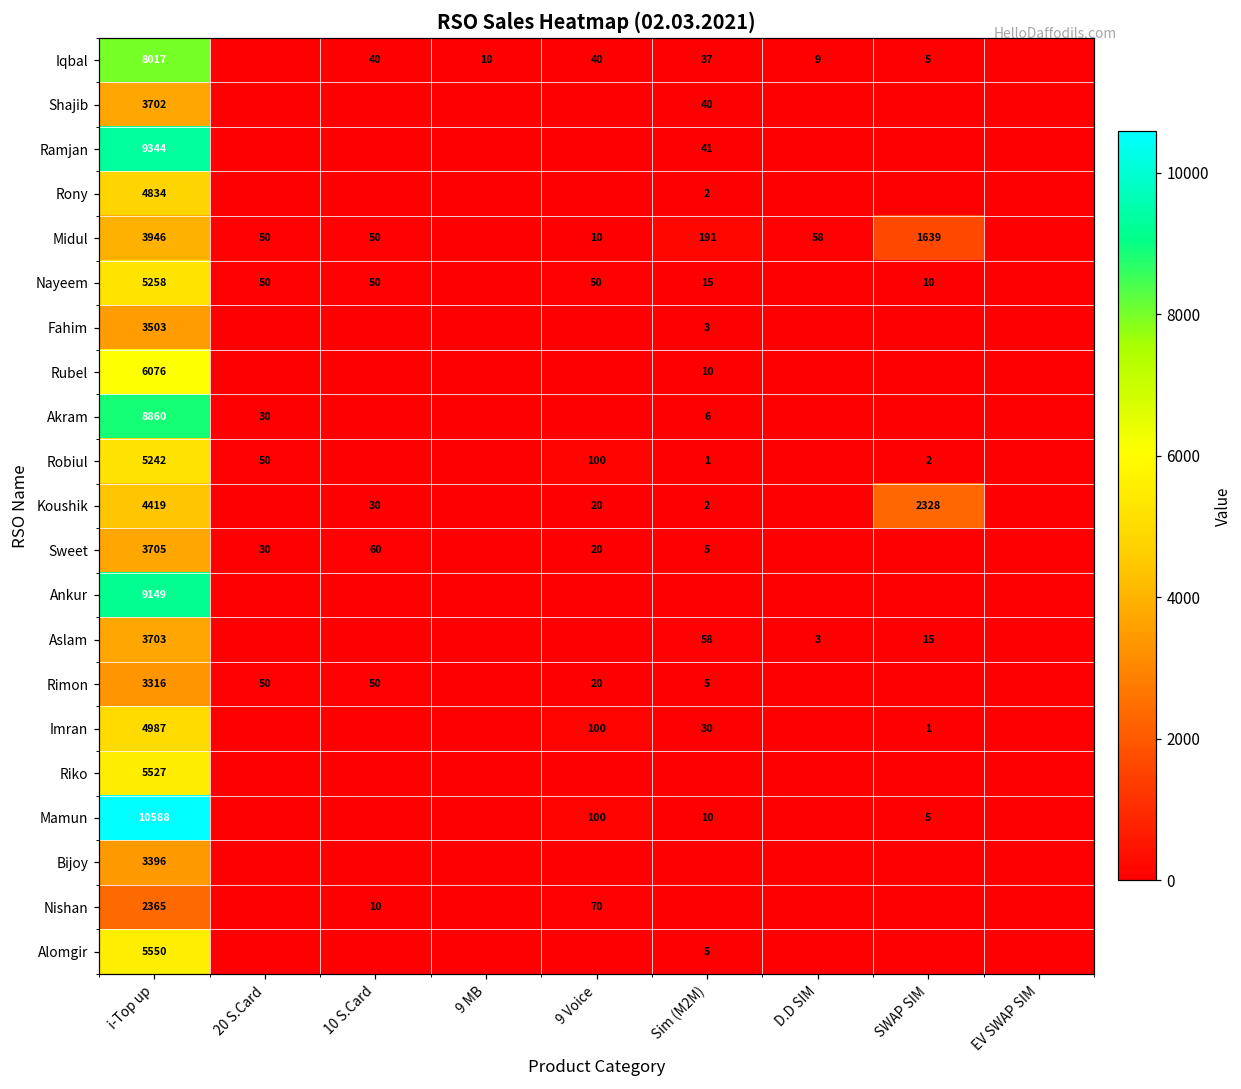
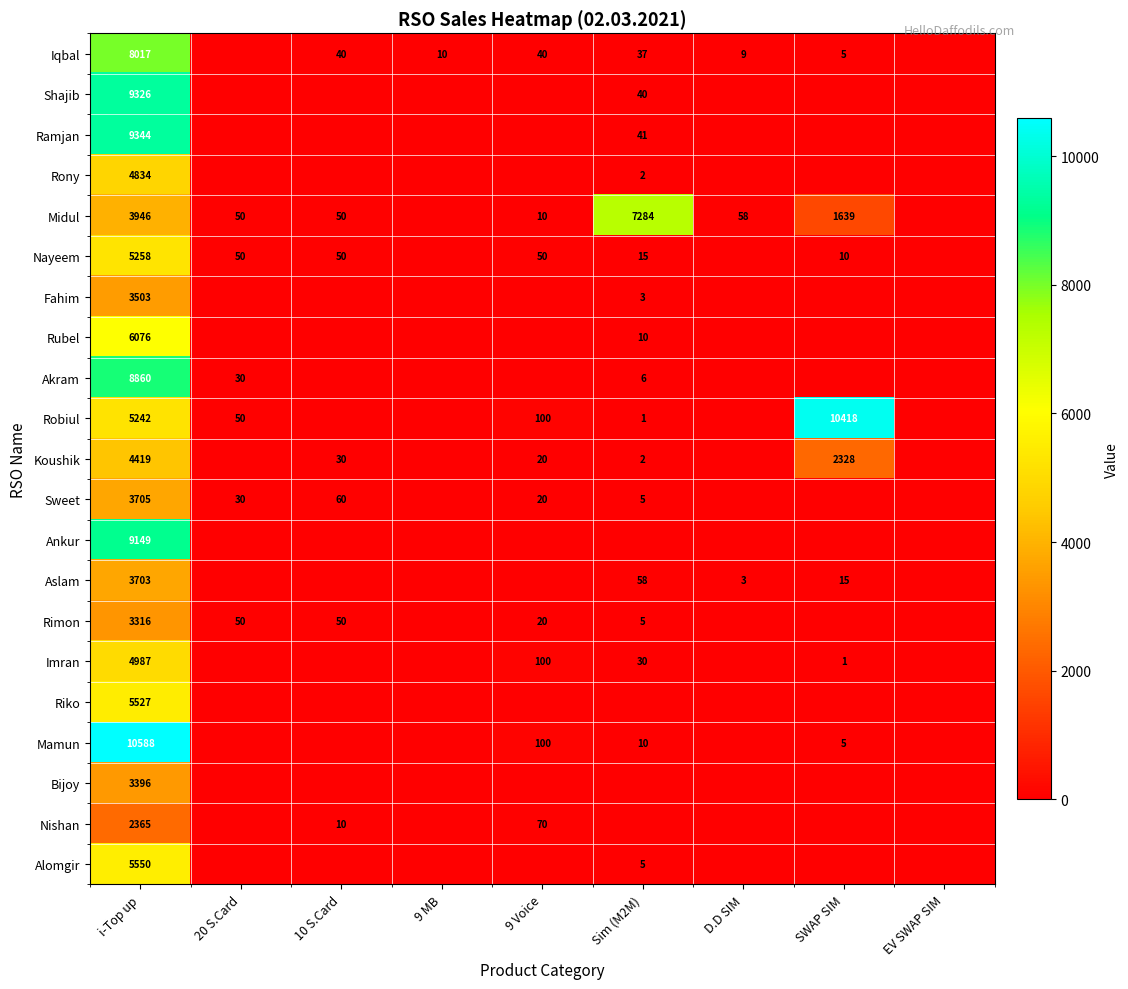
Shajib, i-Top up: 3702 -> 9326
Midul, Sim (M2M): 191 -> 7284
Robiul, SWAP SIM: 2 -> 10418
